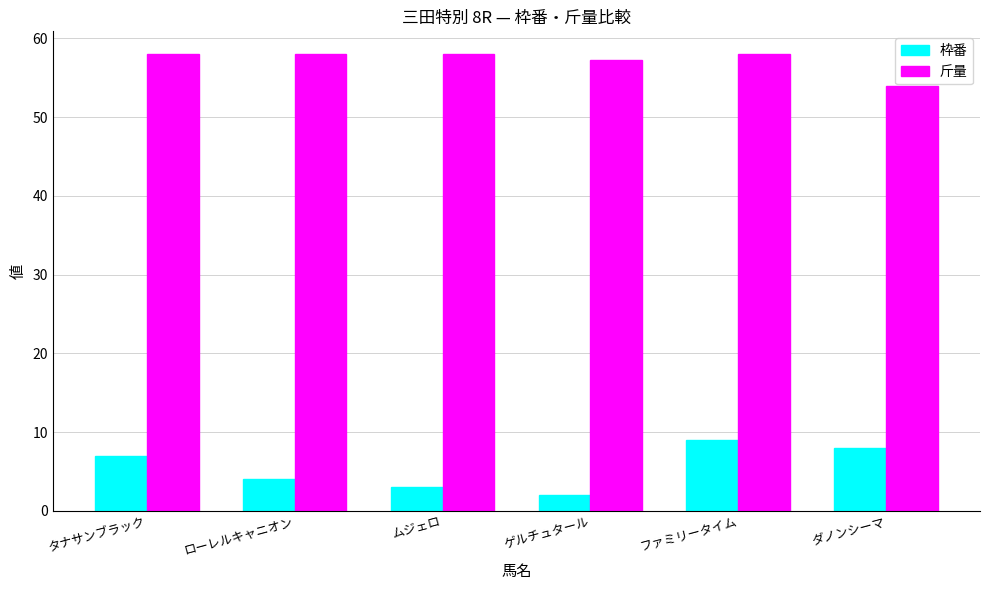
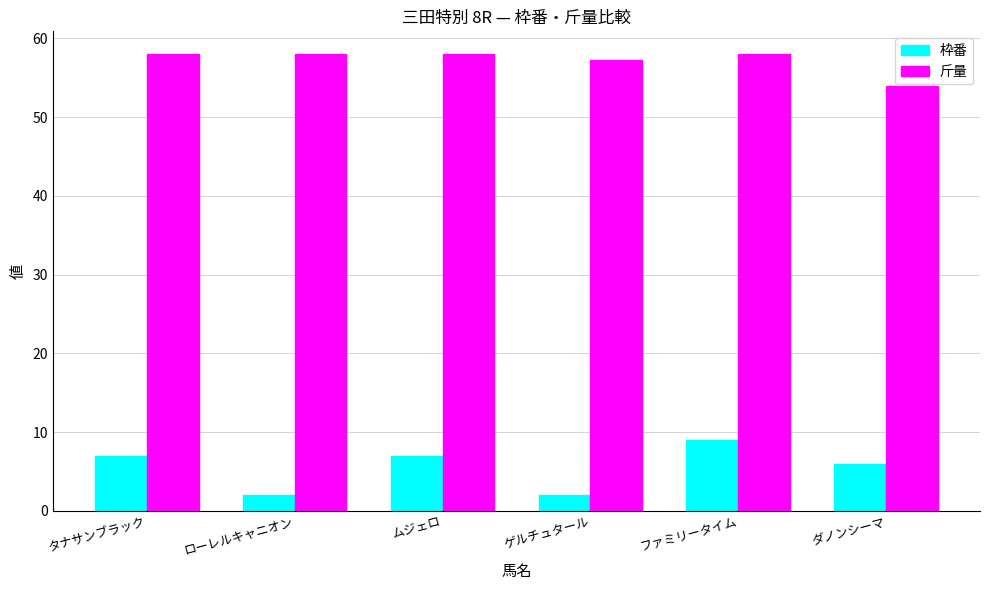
枠番, ローレルキャニオン: 4 -> 2
枠番, ムジェロ: 3 -> 7
枠番, ダノンシーマ: 8 -> 6
